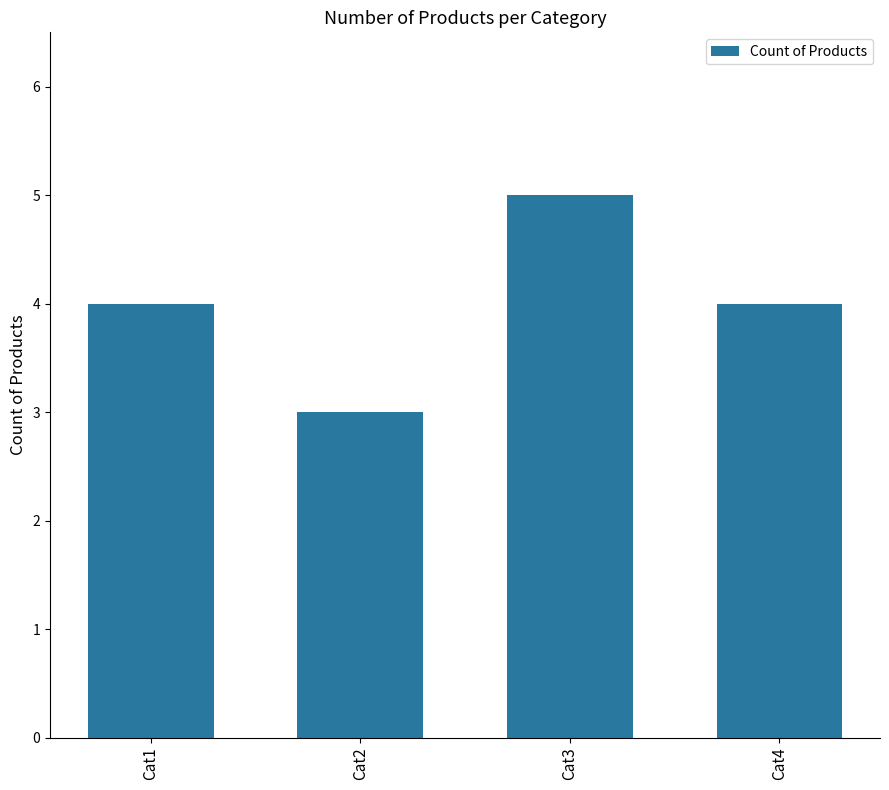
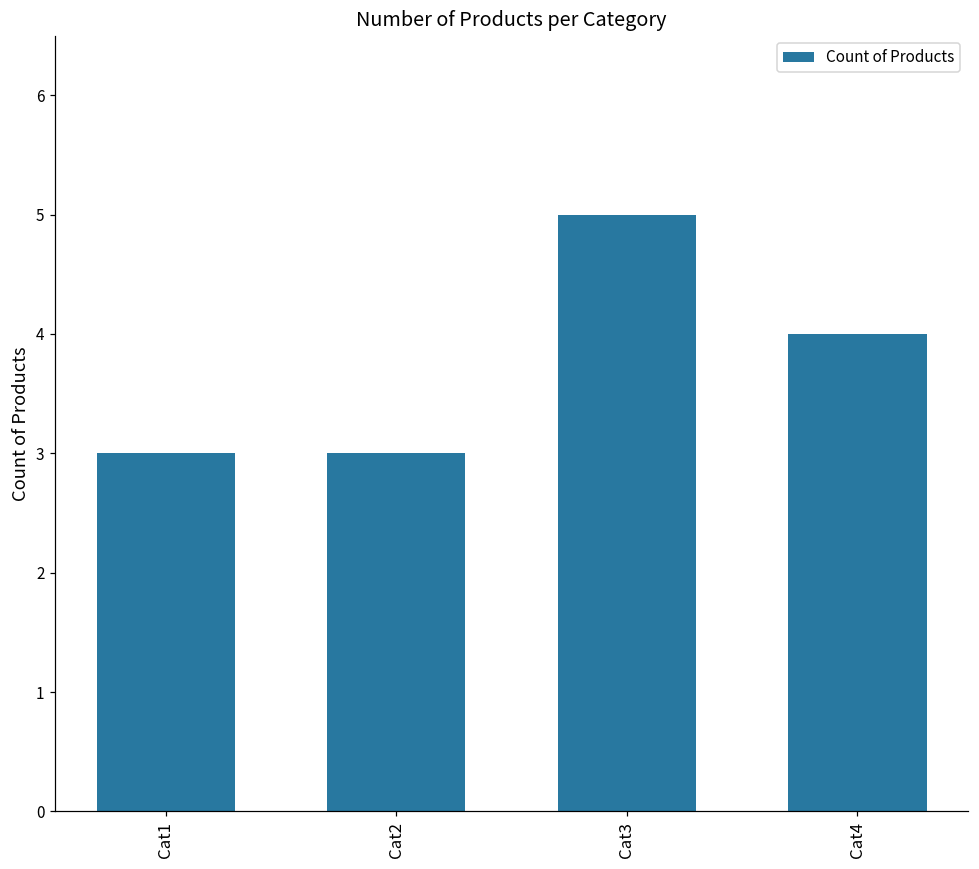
Cat1: 4 -> 3
